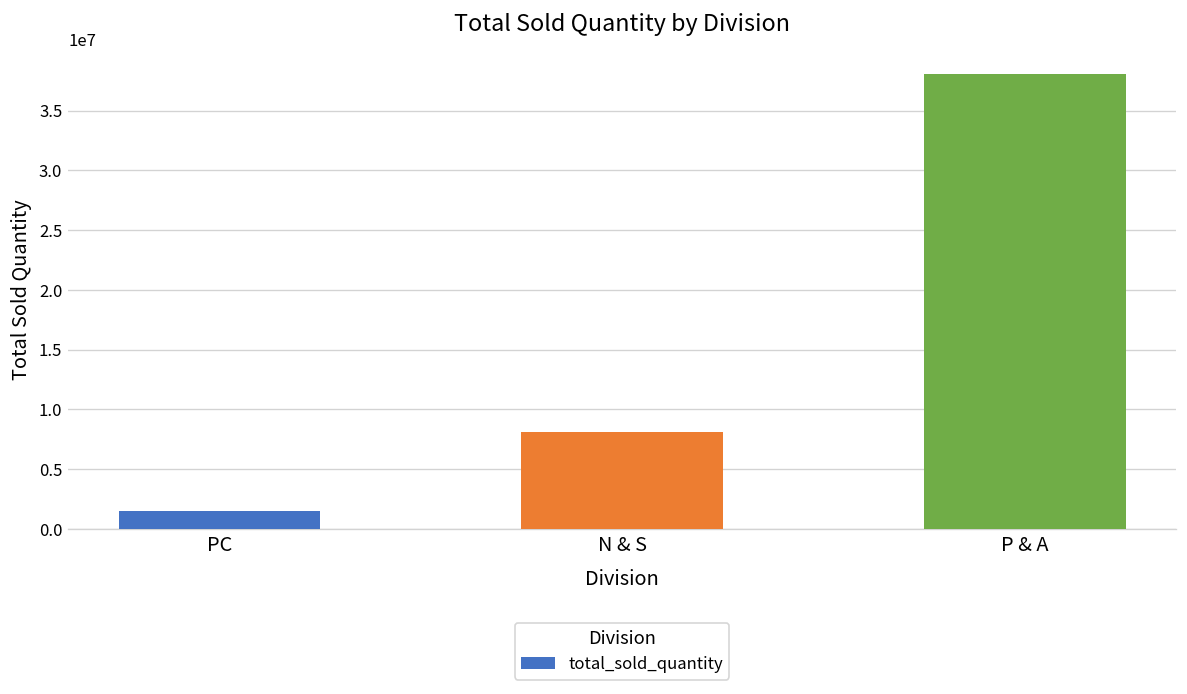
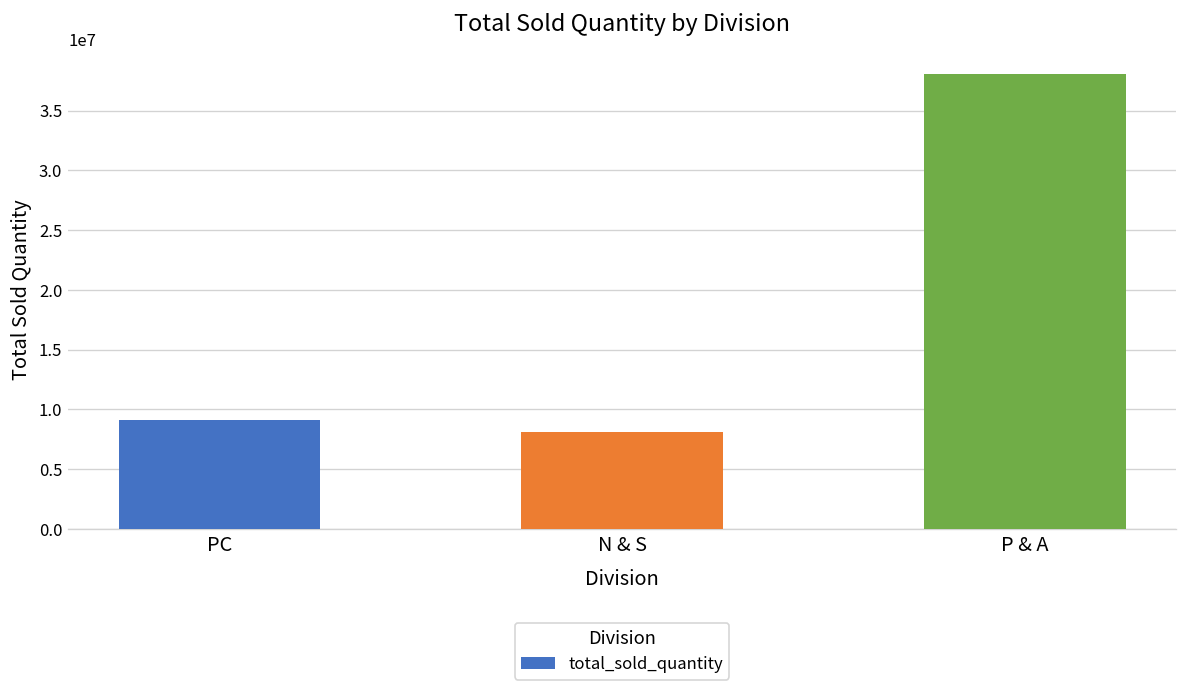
PC: 1000000 -> 9000000
